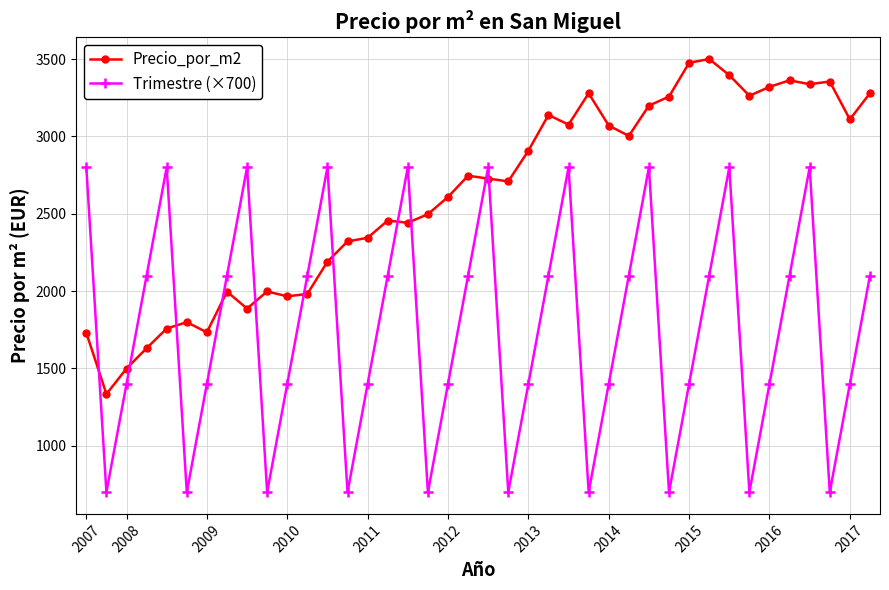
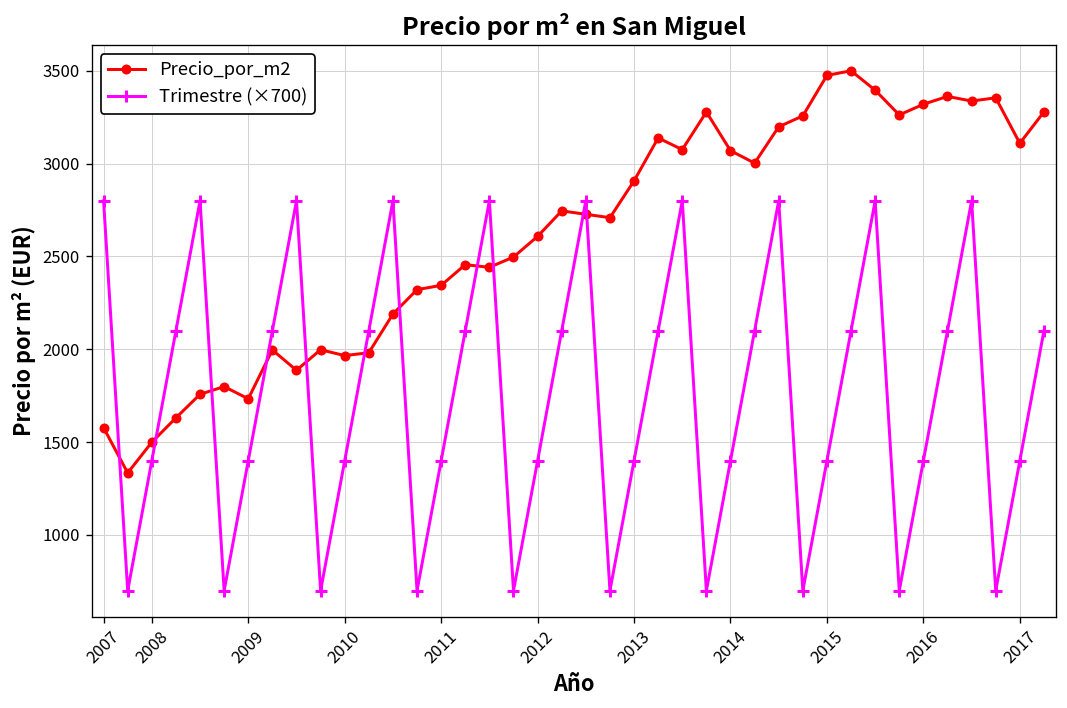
Precio_por_m2, 2007: 1730 -> 1580
